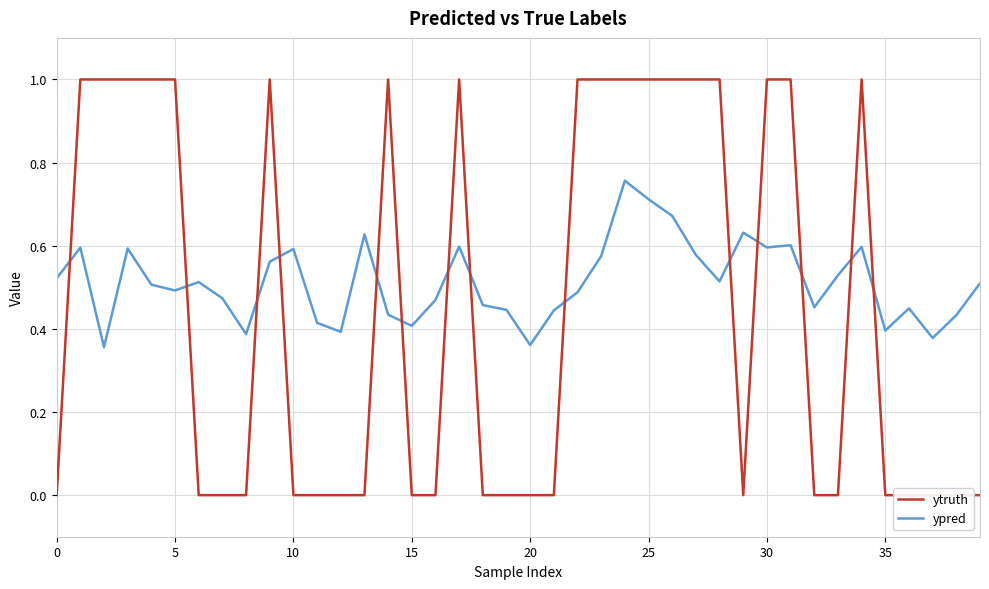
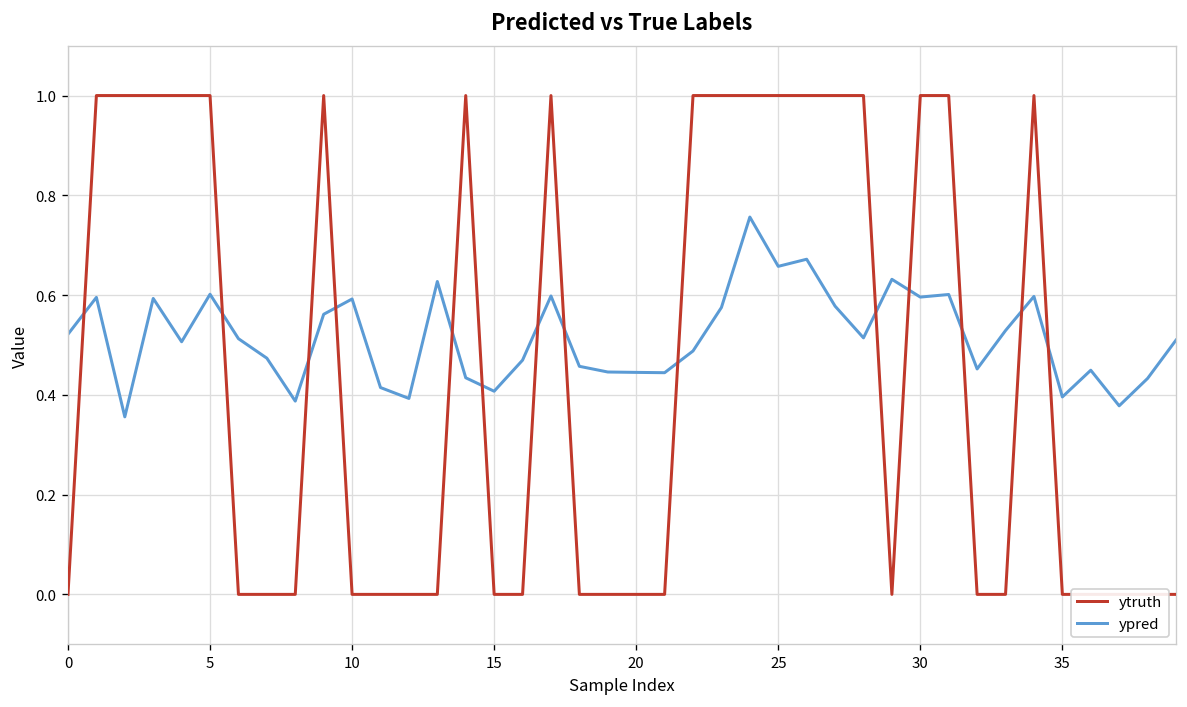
ypred, 5: 0.49 -> 0.60
ypred, 20: 0.36 -> 0.45
ypred, 25: 0.71 -> 0.66
